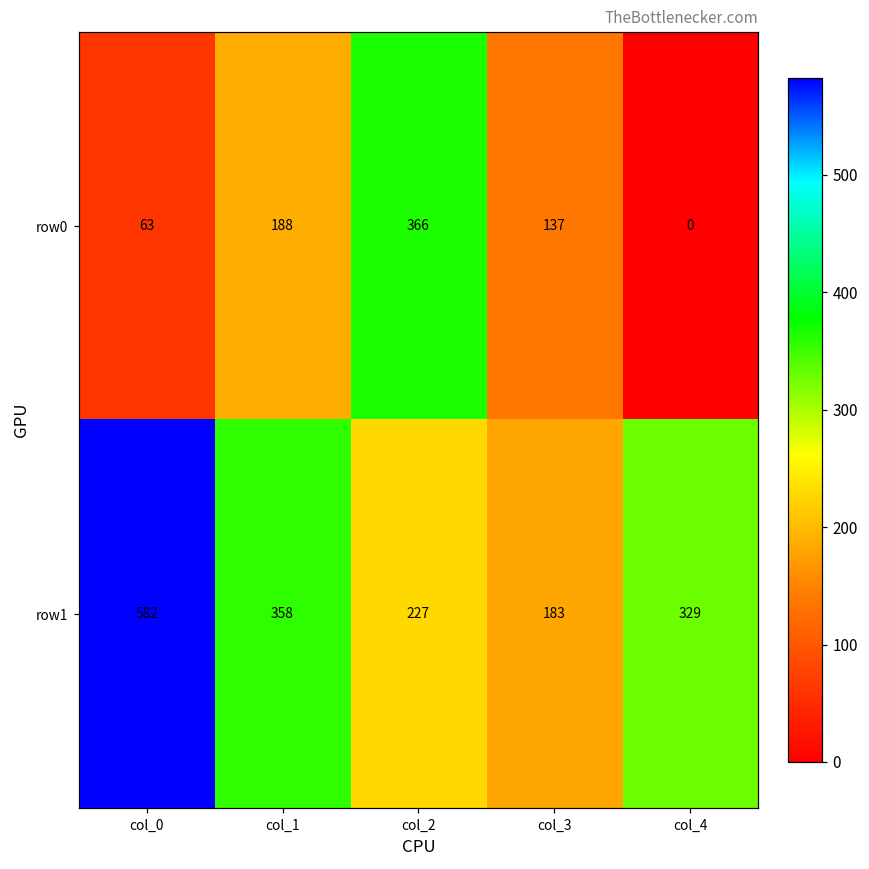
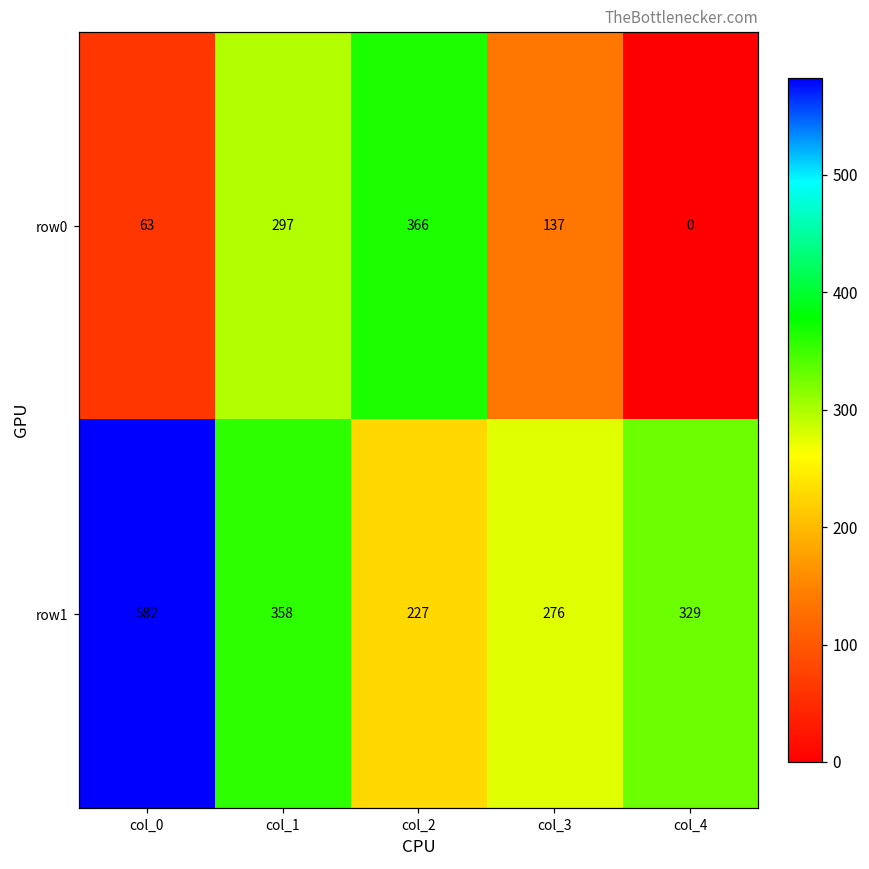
row0, col_1: 188 -> 297
row1, col_3: 183 -> 276
